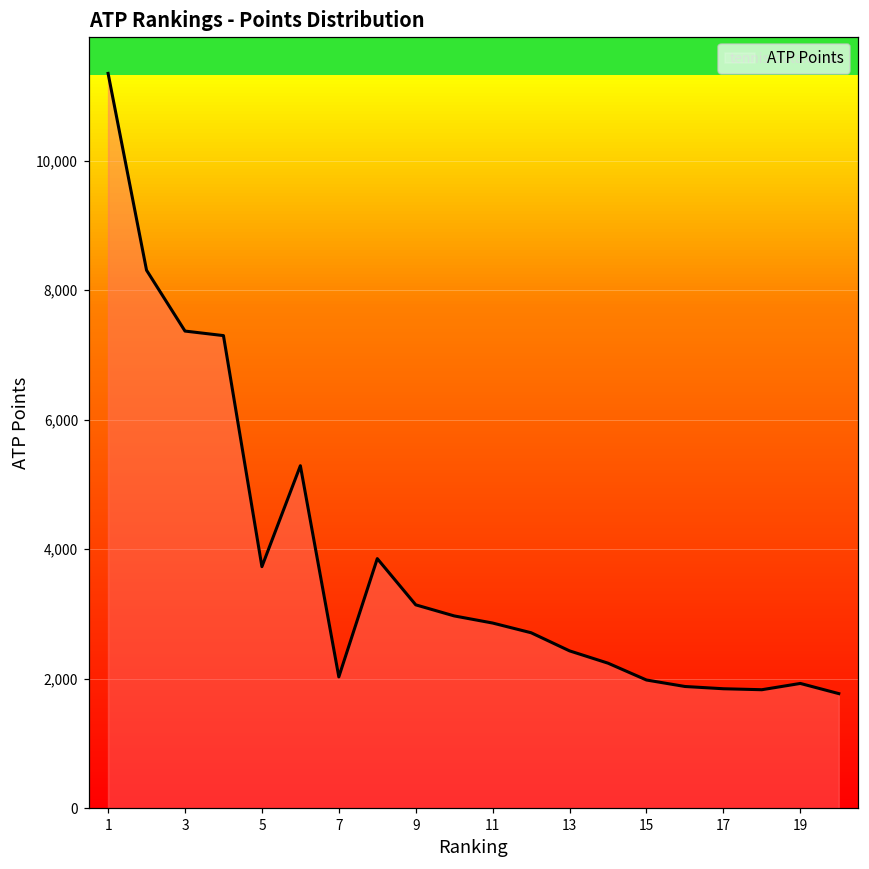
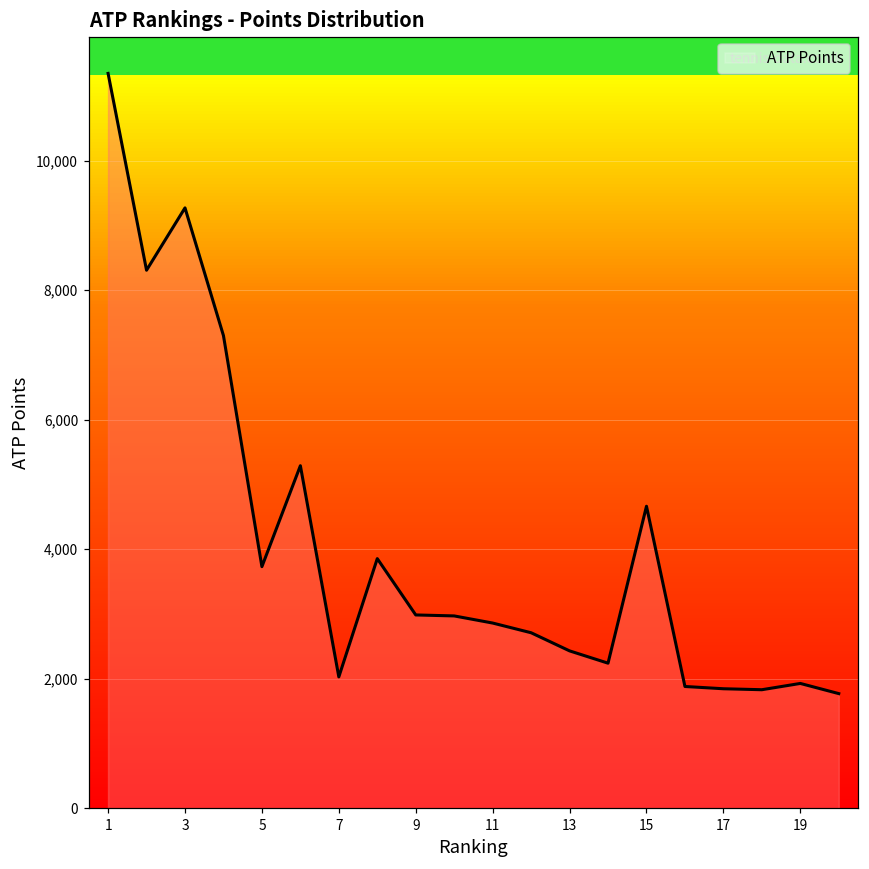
3: 7,400 -> 9,300
9: 3,100 -> 3,000
15: 2,000 -> 4,700
